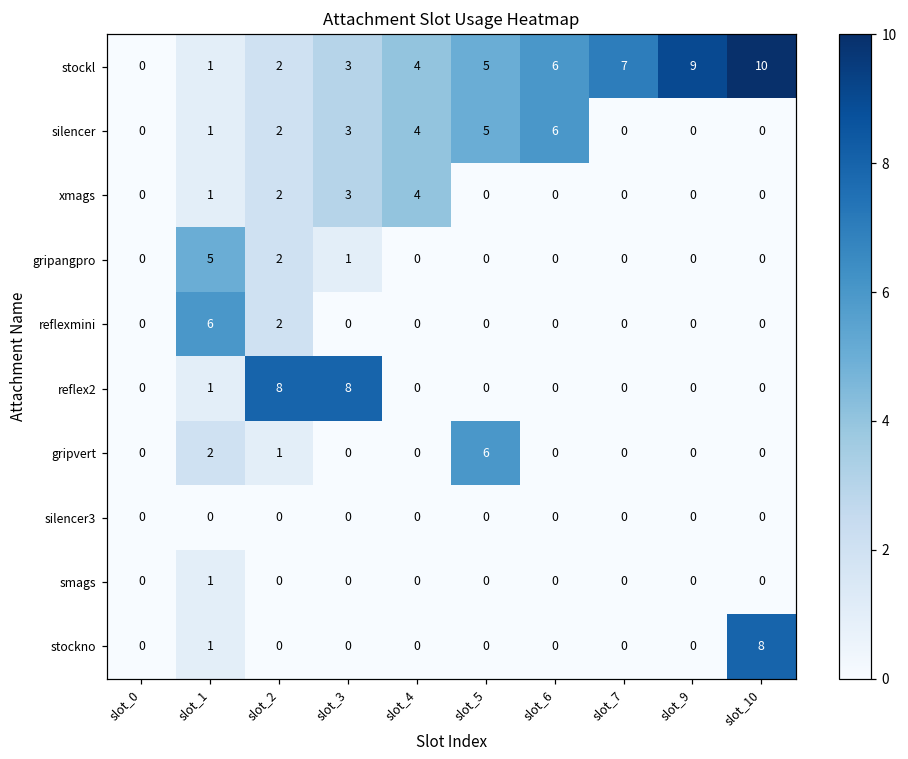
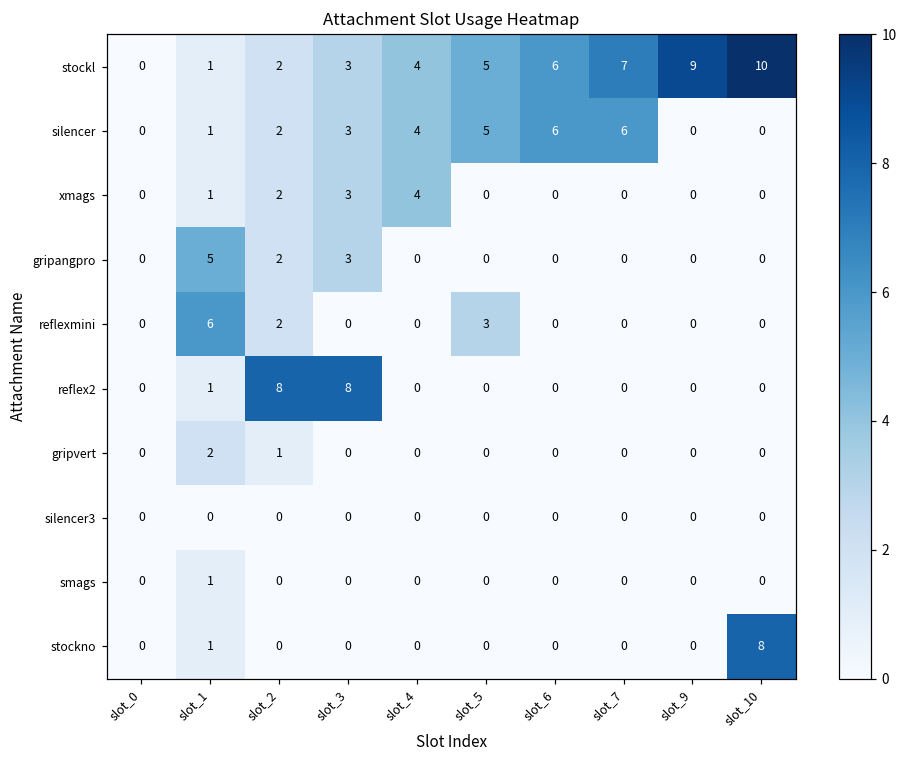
silencer, slot_7: 0 -> 6
gripangpro, slot_3: 1 -> 3
reflexmini, slot_5: 0 -> 3
gripvert, slot_5: 6 -> 0
